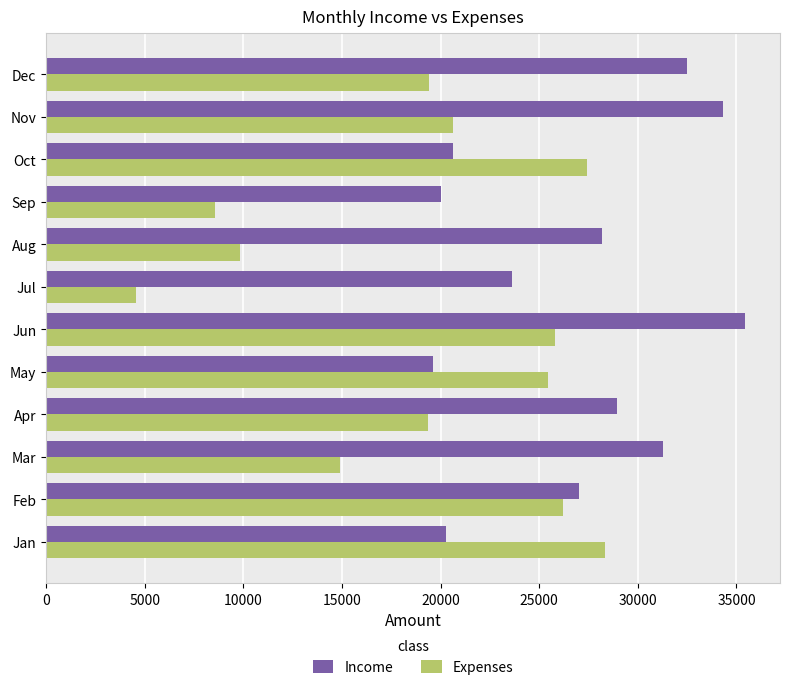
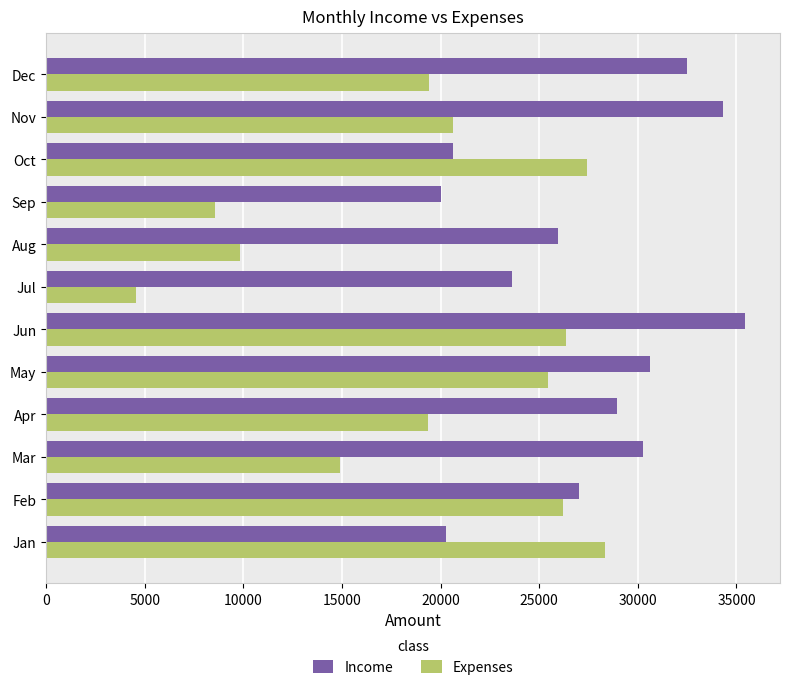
Income, Aug: 28200 -> 25900
Expenses, Jun: 25800 -> 26400
Income, May: 19600 -> 30600
Income, Mar: 31300 -> 30200
